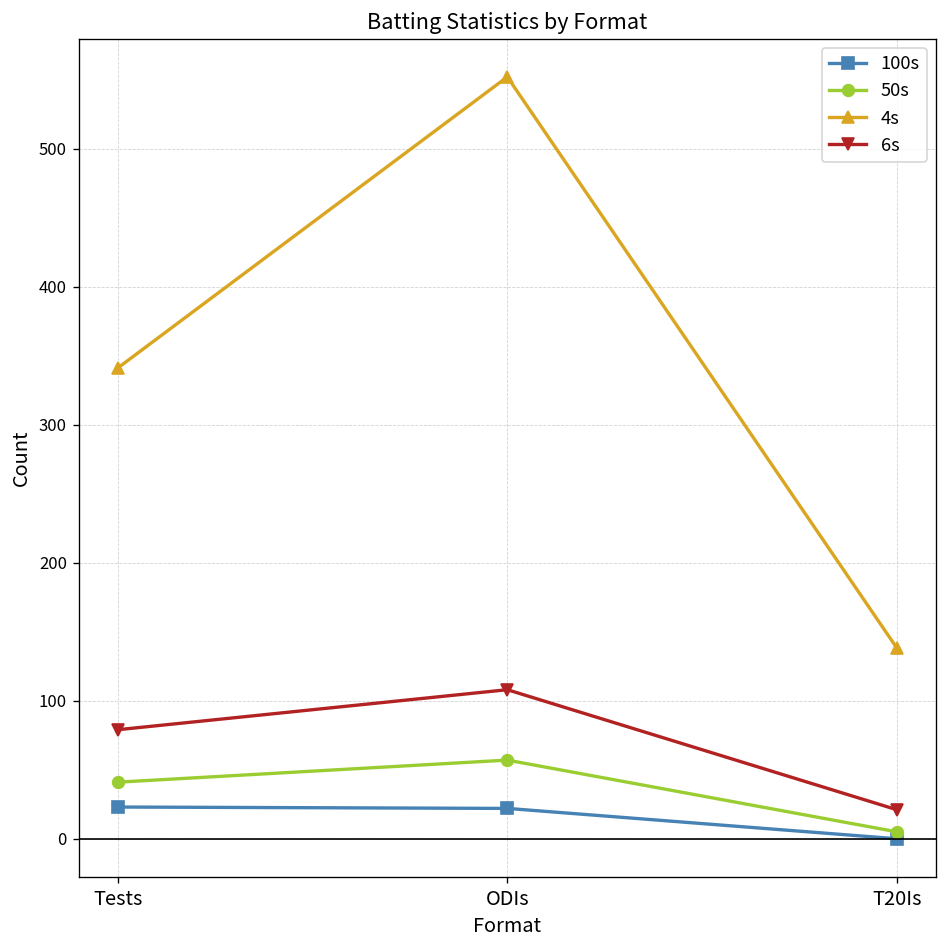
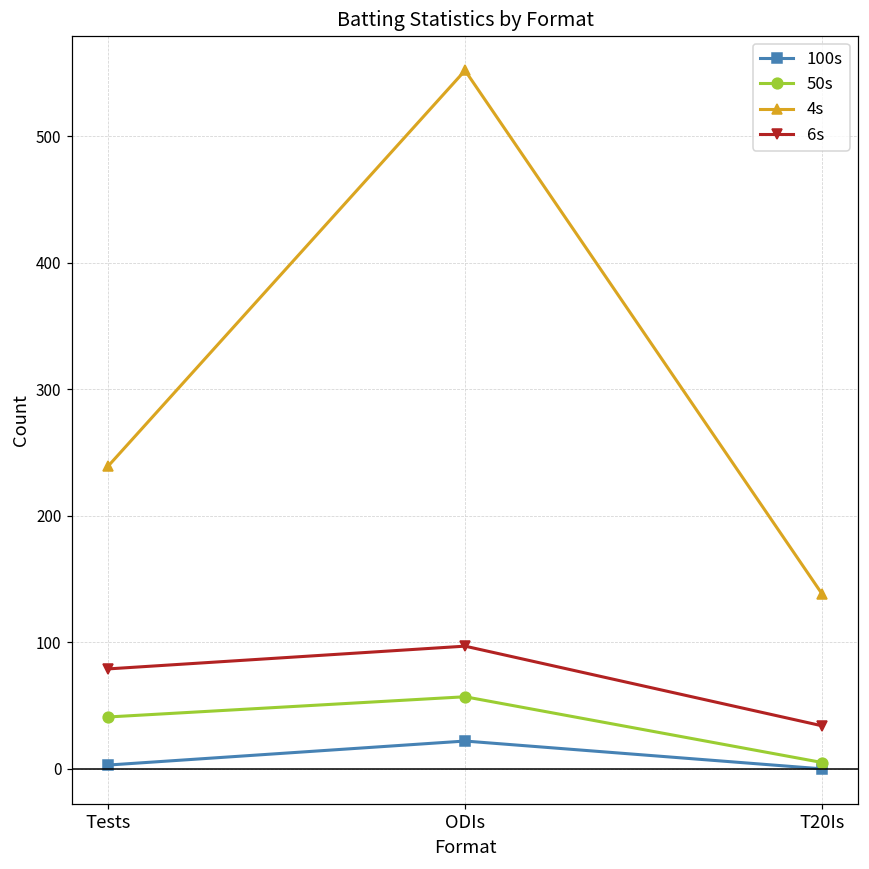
100s, Tests: 23 -> 3
4s, Tests: 341 -> 239
6s, ODIs: 108 -> 97
6s, T20Is: 21 -> 34
